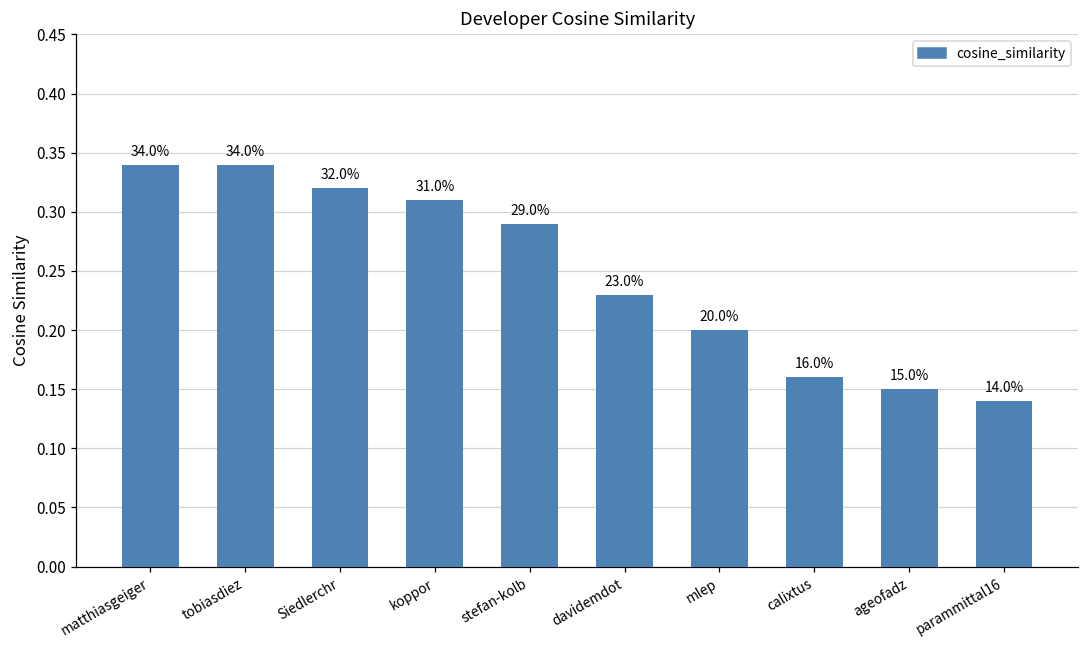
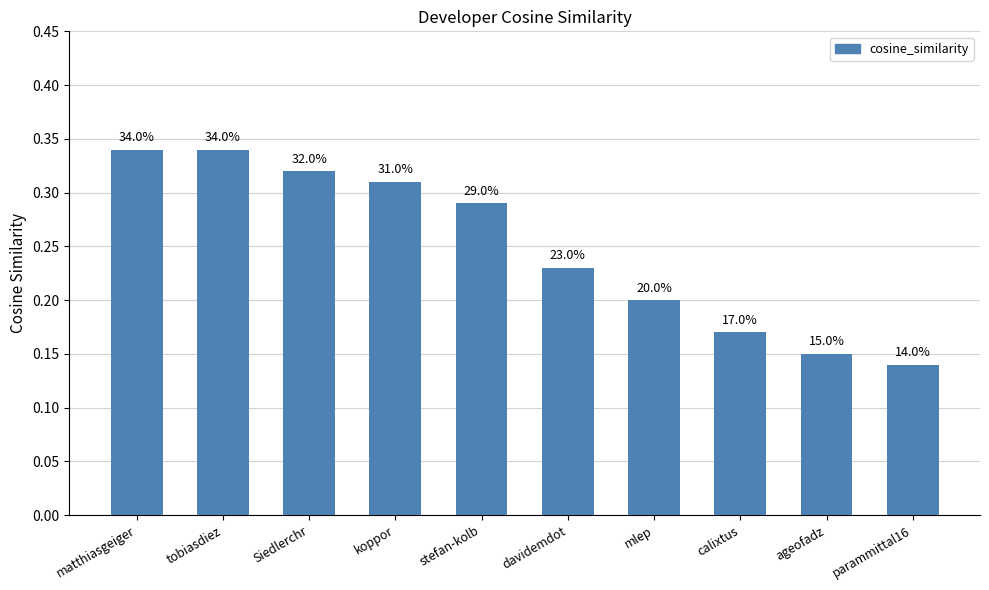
calixtus: 16.0% -> 17.0%
